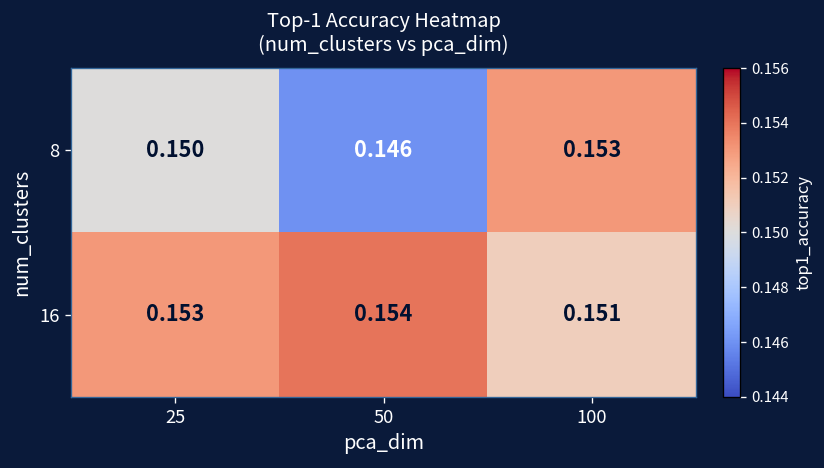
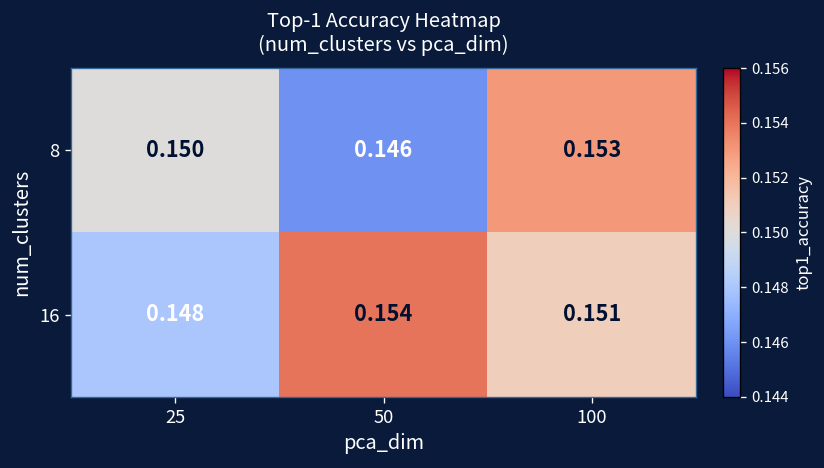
16, 25: 0.153 -> 0.148
